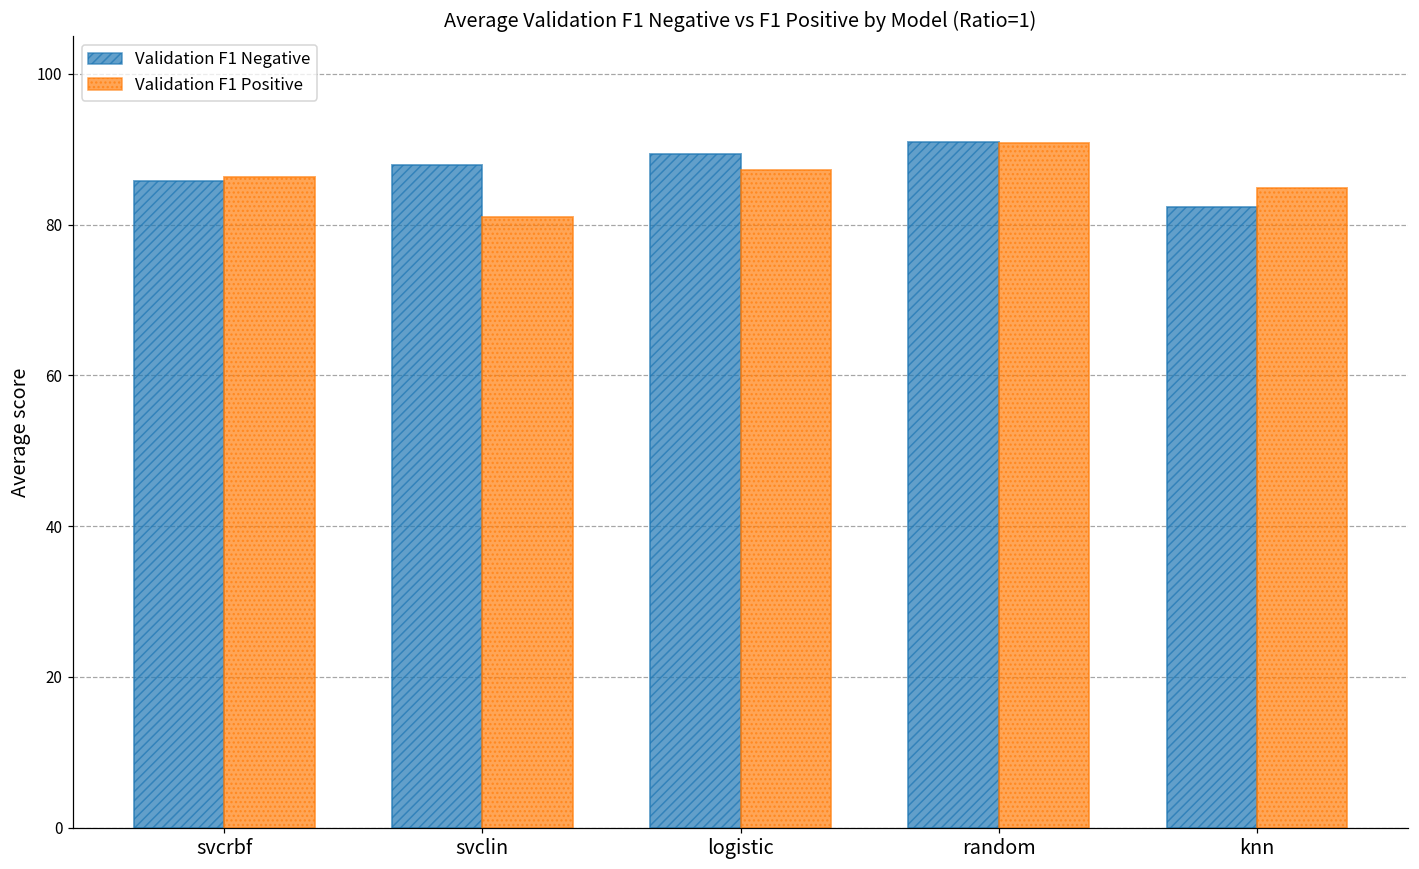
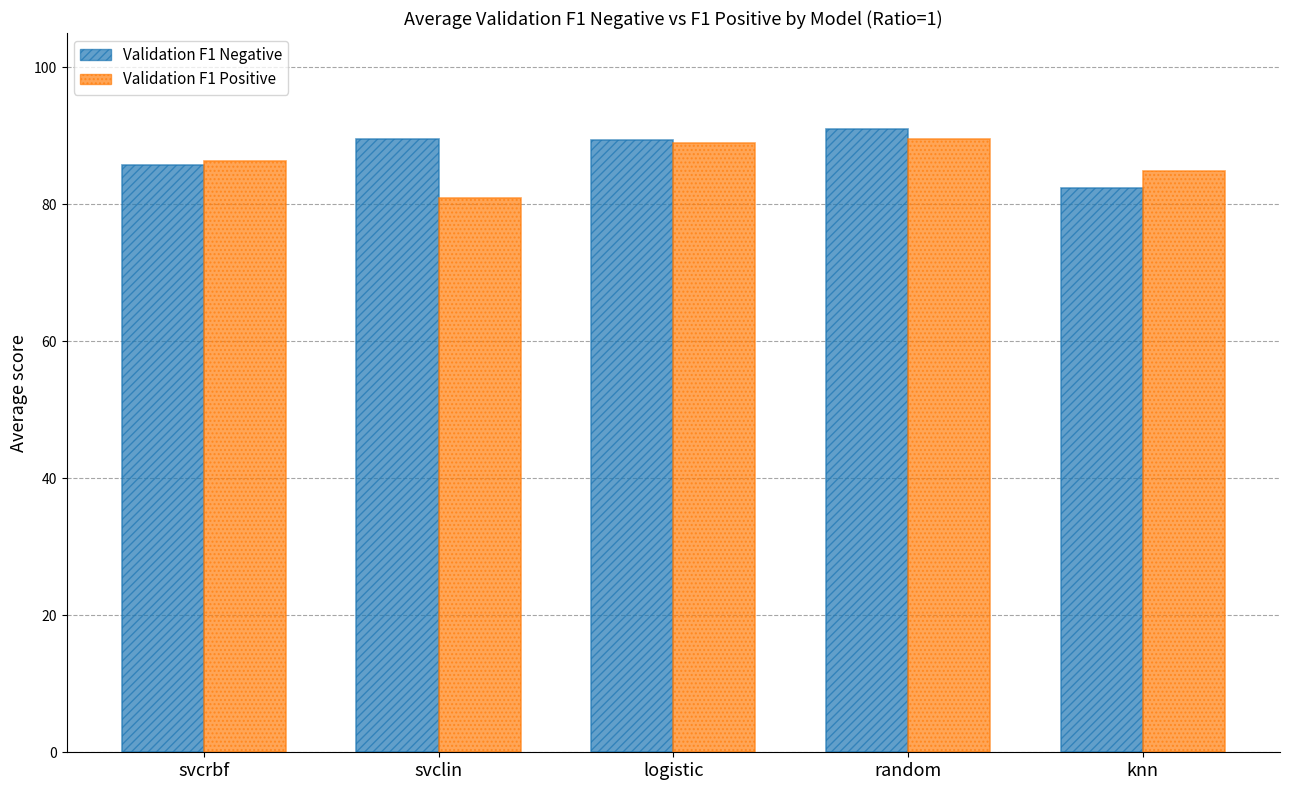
Validation F1 Negative, svclin: 88 -> 90
Validation F1 Positive, logistic: 87 -> 89
Validation F1 Positive, random: 91 -> 90
